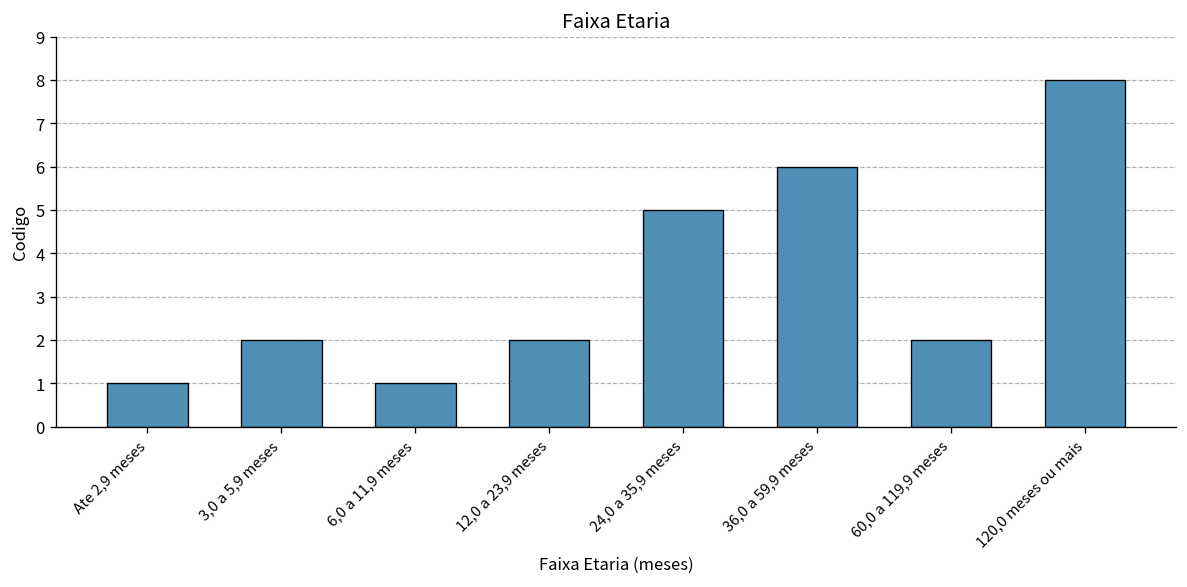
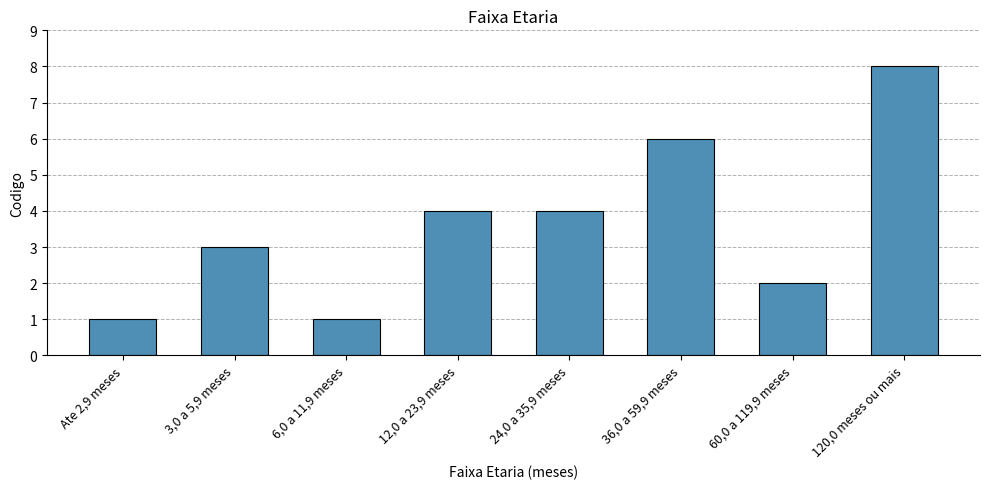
3,0 a 5,9 meses: 2 -> 3
12,0 a 23,9 meses: 2 -> 4
24,0 a 35,9 meses: 5 -> 4
